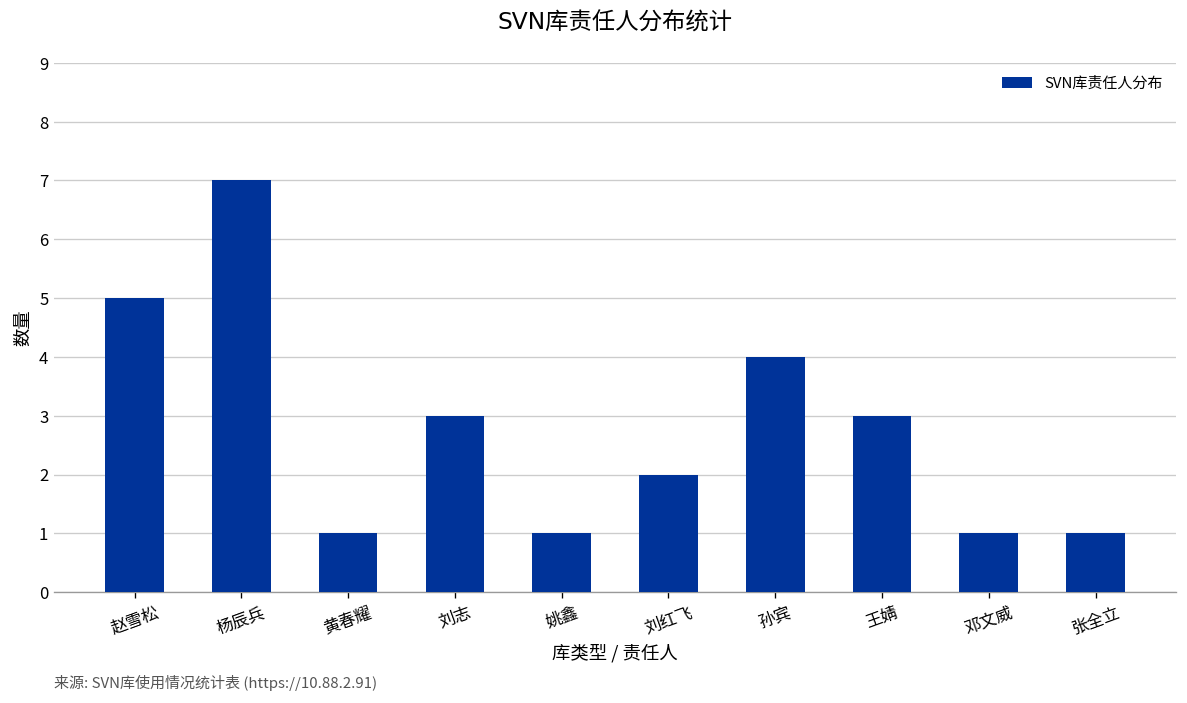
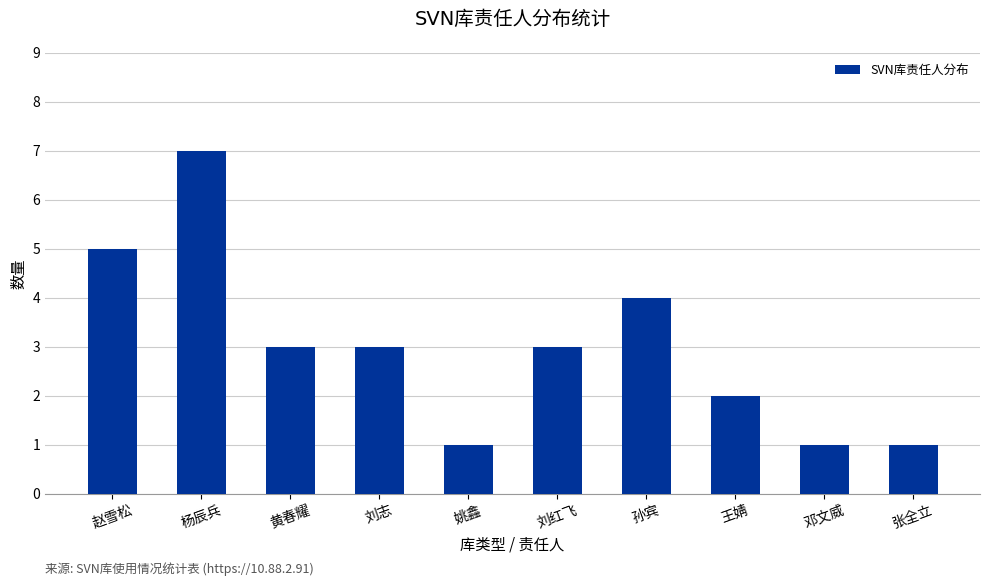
黄春耀: 1 -> 3
刘红飞: 2 -> 3
王婧: 3 -> 2
